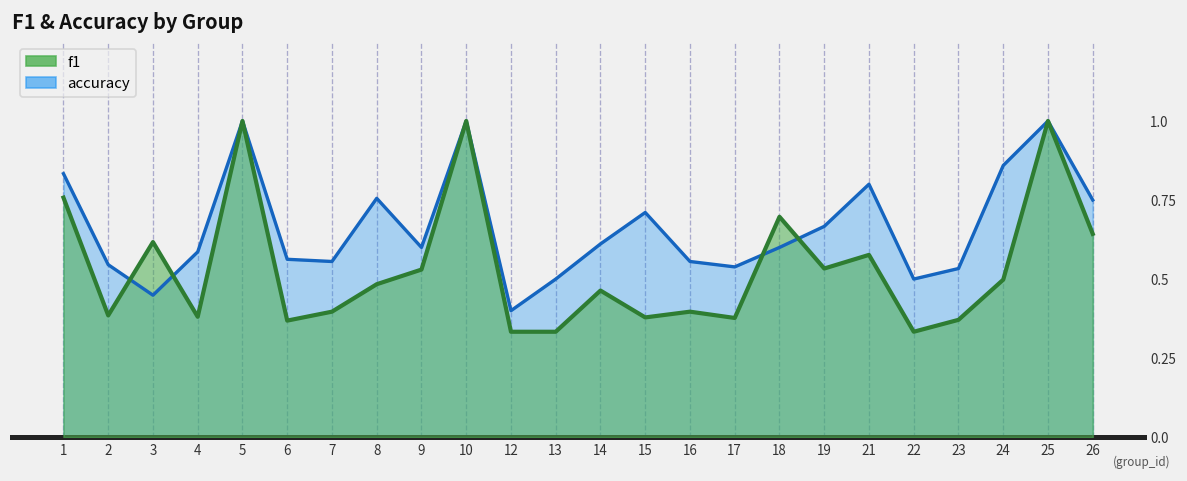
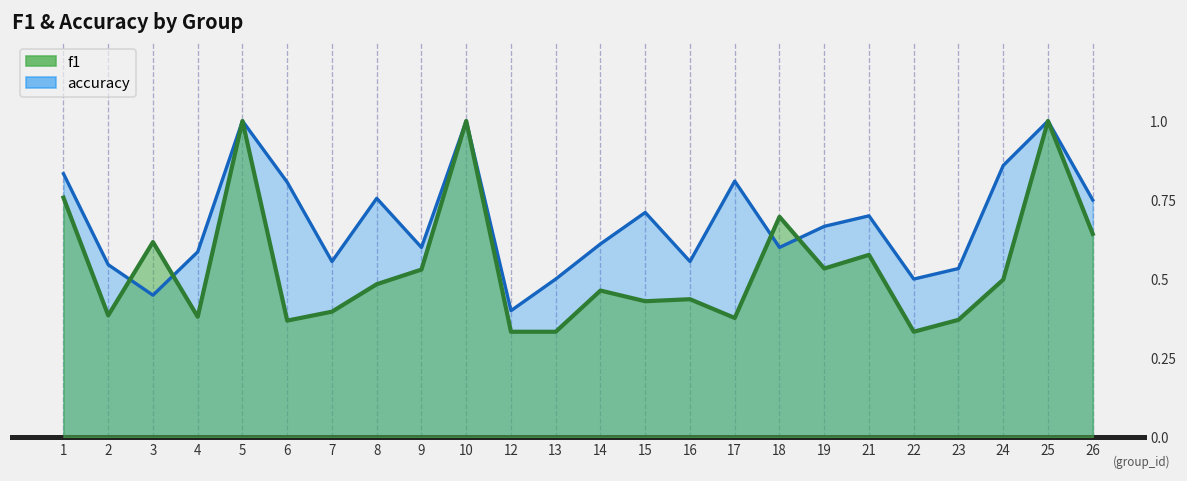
accuracy, 6: 0.56 -> 0.81
f1, 15: 0.38 -> 0.43
f1, 16: 0.40 -> 0.44
accuracy, 17: 0.54 -> 0.81
accuracy, 21: 0.8 -> 0.7
